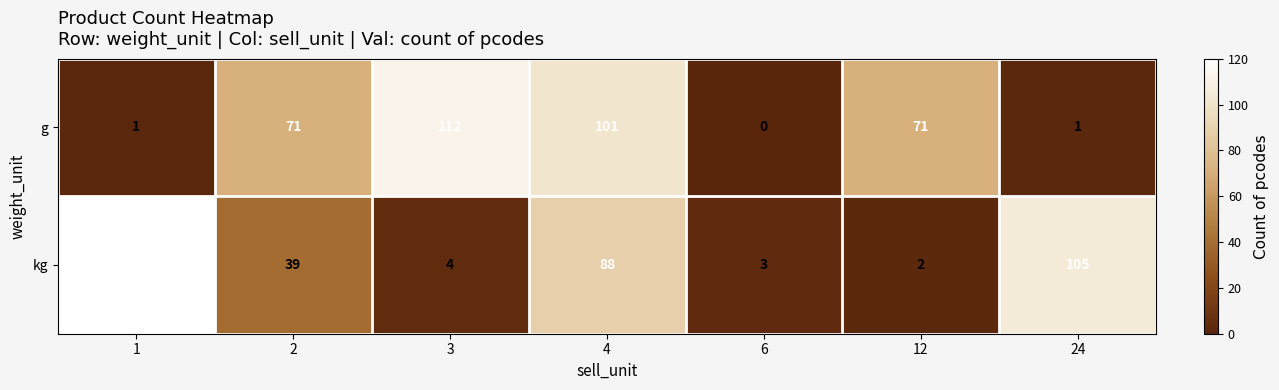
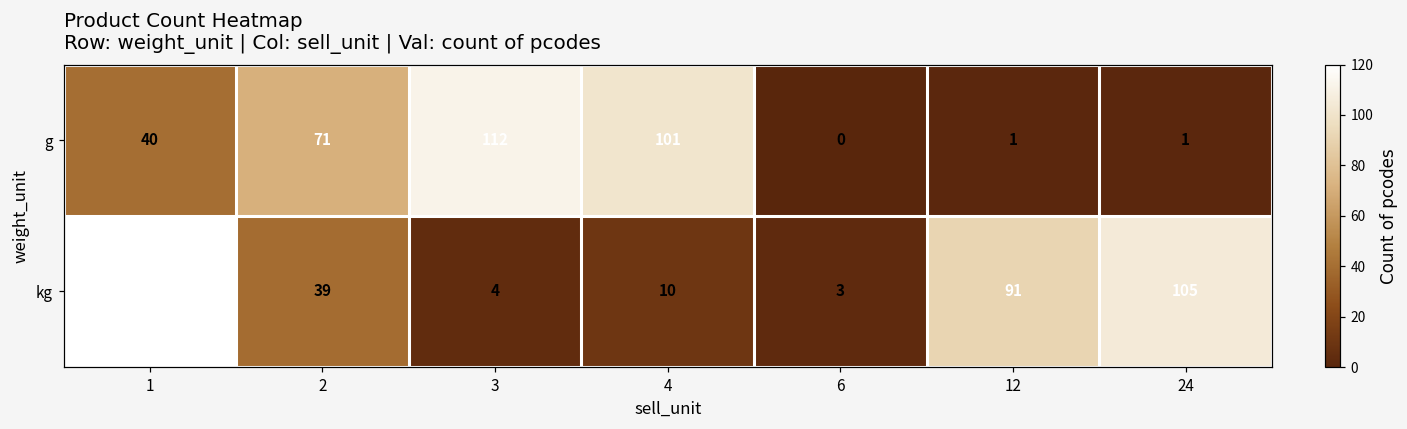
g, 1: 1 -> 40
g, 12: 71 -> 1
kg, 4: 88 -> 10
kg, 12: 2 -> 91
